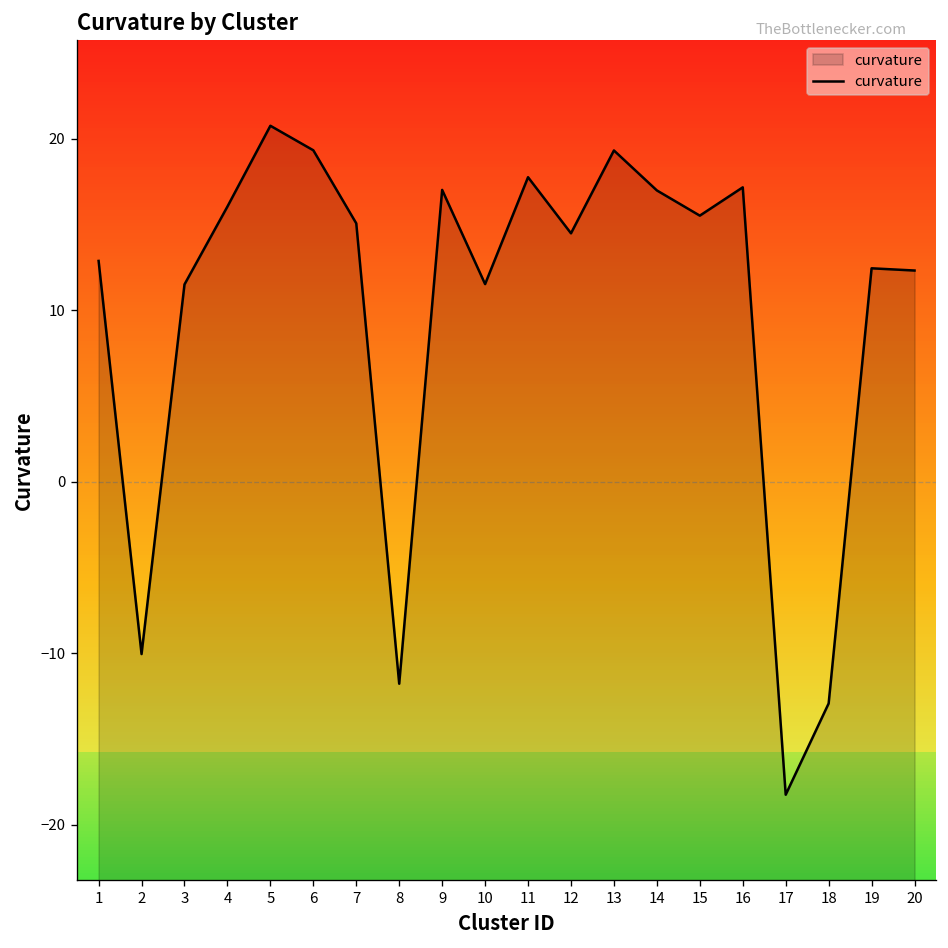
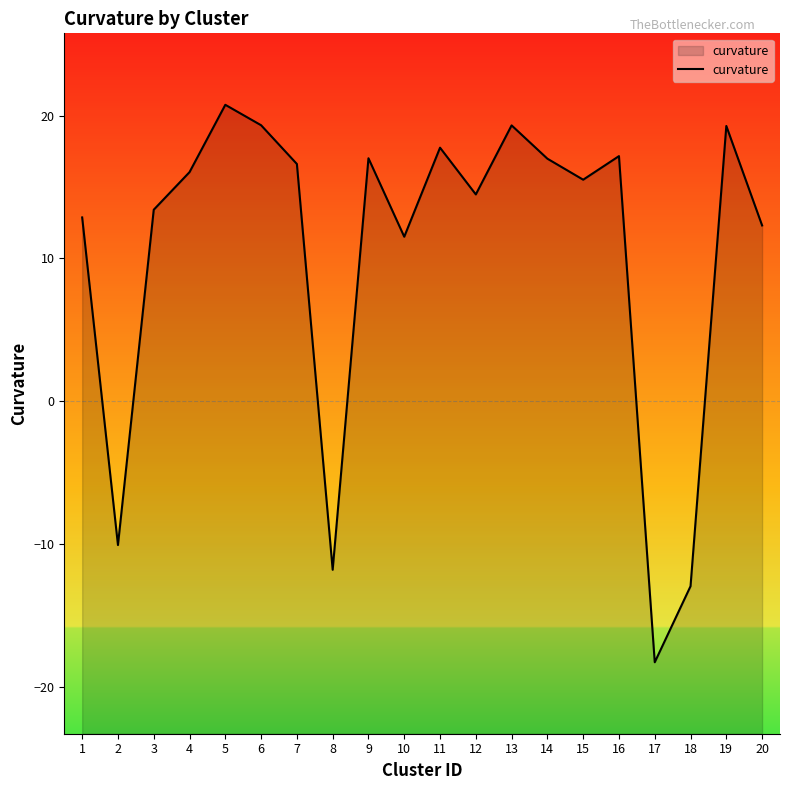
3: 11.5 -> 13.4
7: 15.1 -> 16.6
19: 12.4 -> 19.3
